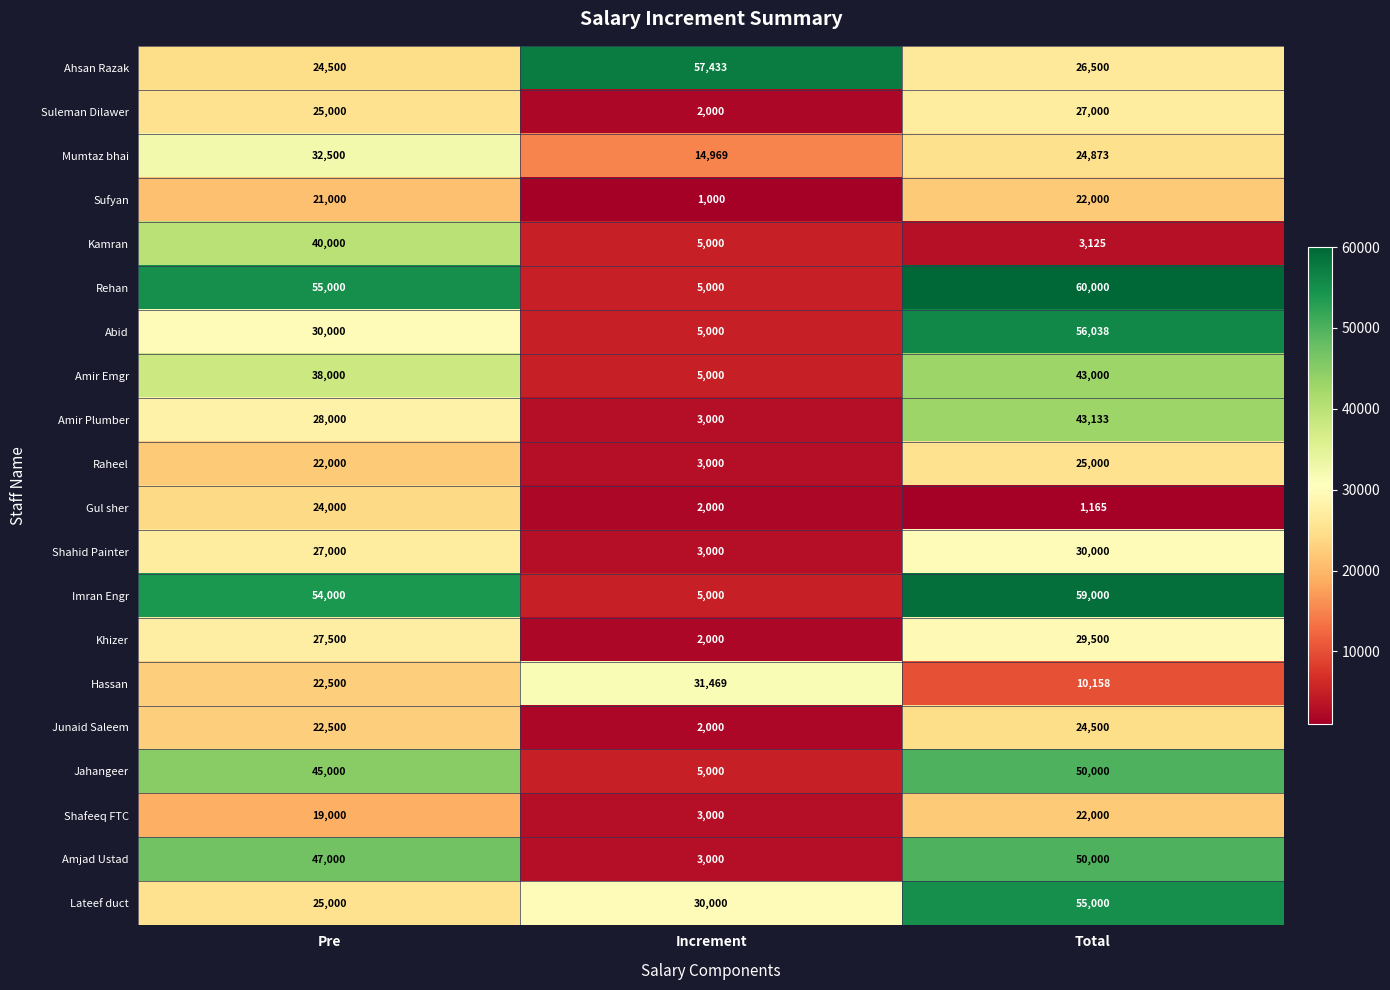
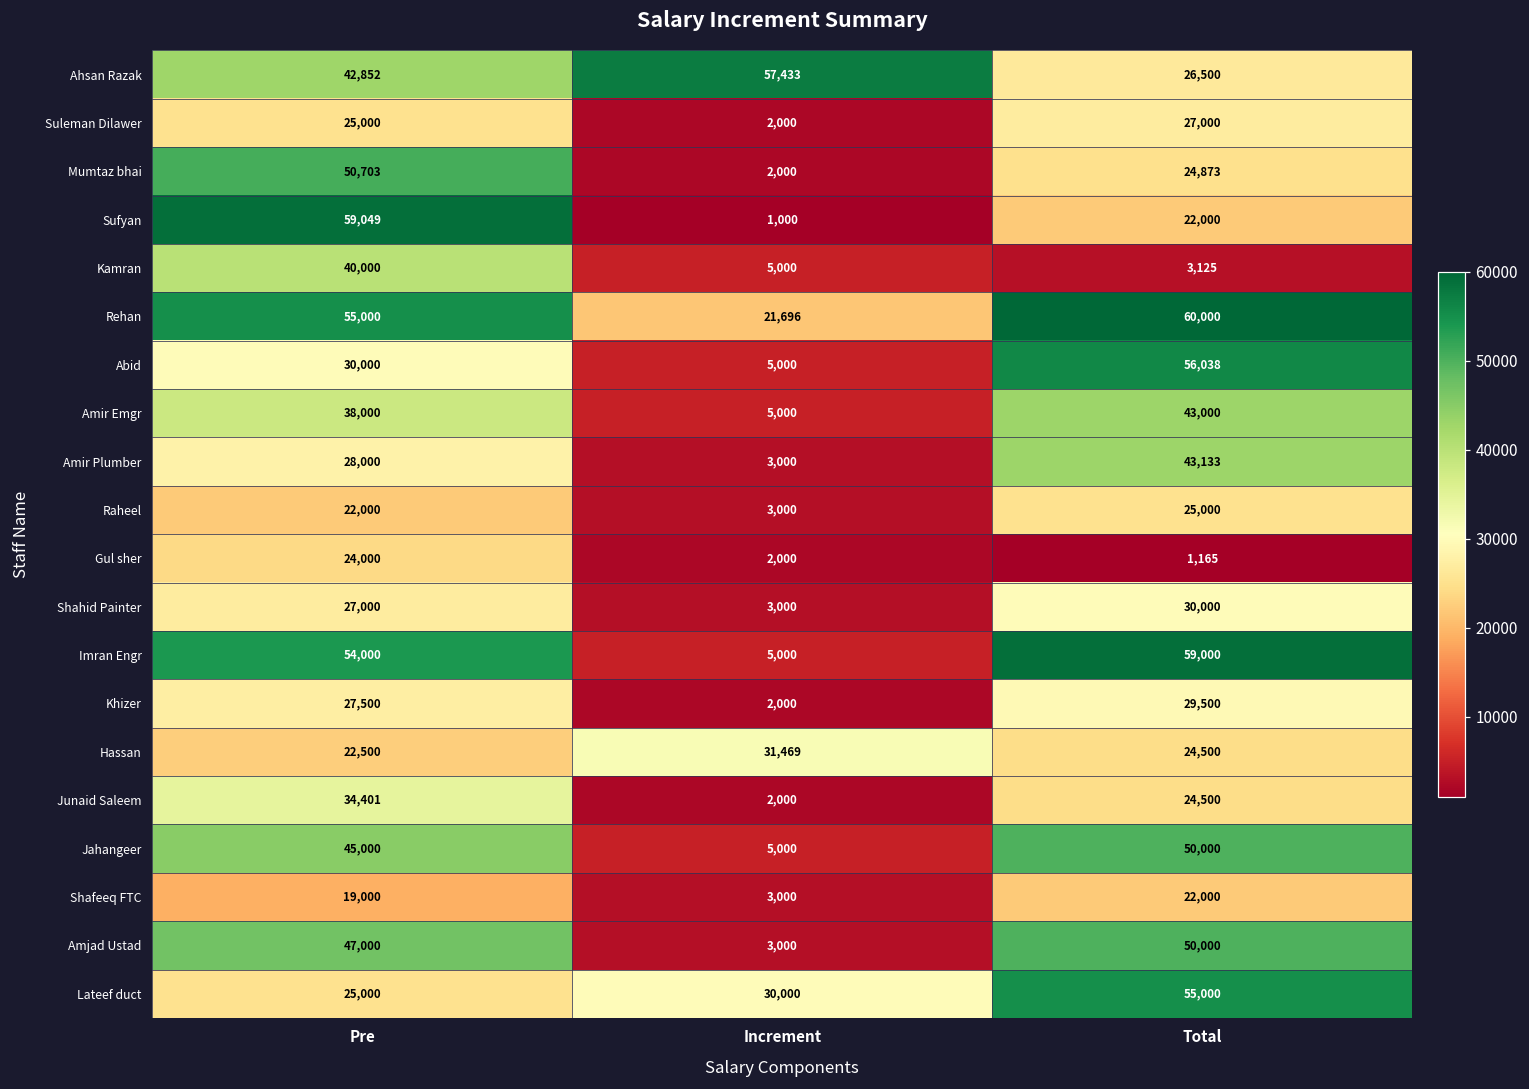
Ahsan Razak, Pre: 24,500 -> 42,852
Mumtaz bhai, Pre: 32,500 -> 50,703
Mumtaz bhai, Increment: 14,969 -> 2,000
Sufyan, Pre: 21,000 -> 59,049
Rehan, Increment: 5,000 -> 21,696
Hassan, Total: 10,158 -> 24,500
Junaid Saleem, Pre: 22,500 -> 34,401
